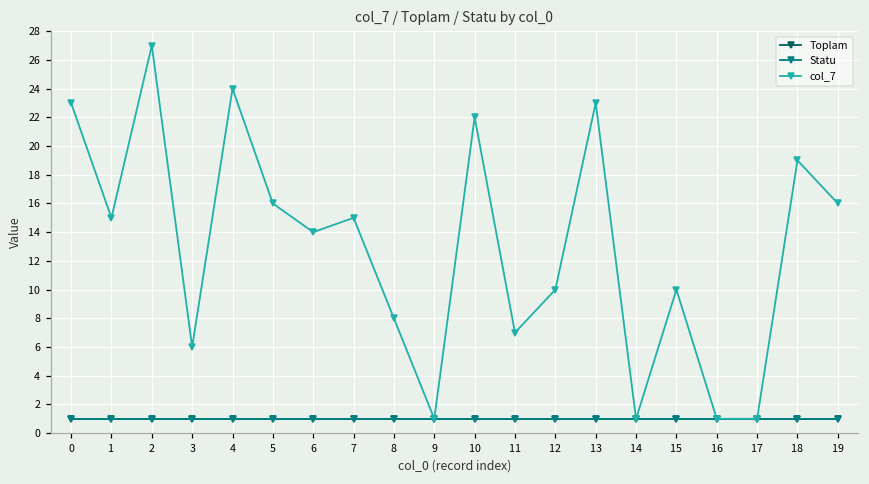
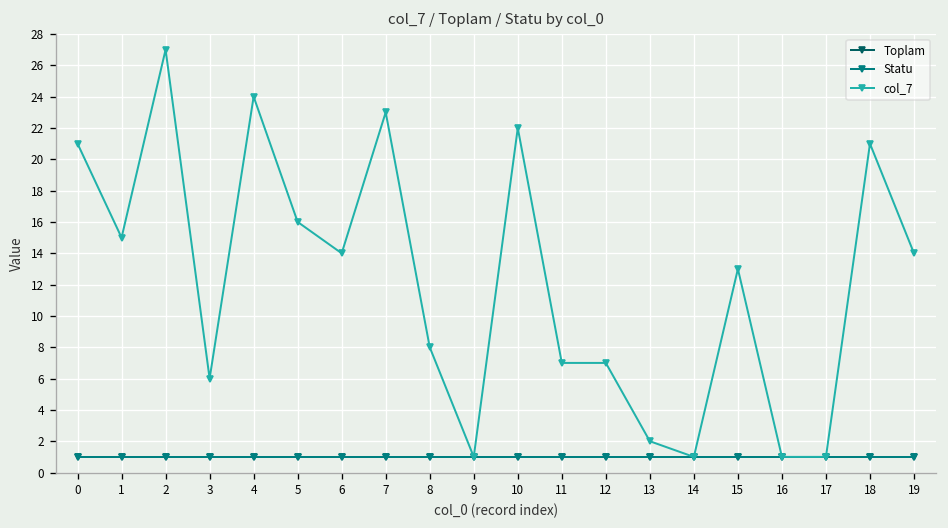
col_7, 0: 23 -> 21
col_7, 7: 15 -> 23
col_7, 12: 10 -> 7
col_7, 13: 23 -> 2
col_7, 15: 10 -> 13
col_7, 18: 19 -> 21
col_7, 19: 16 -> 14
